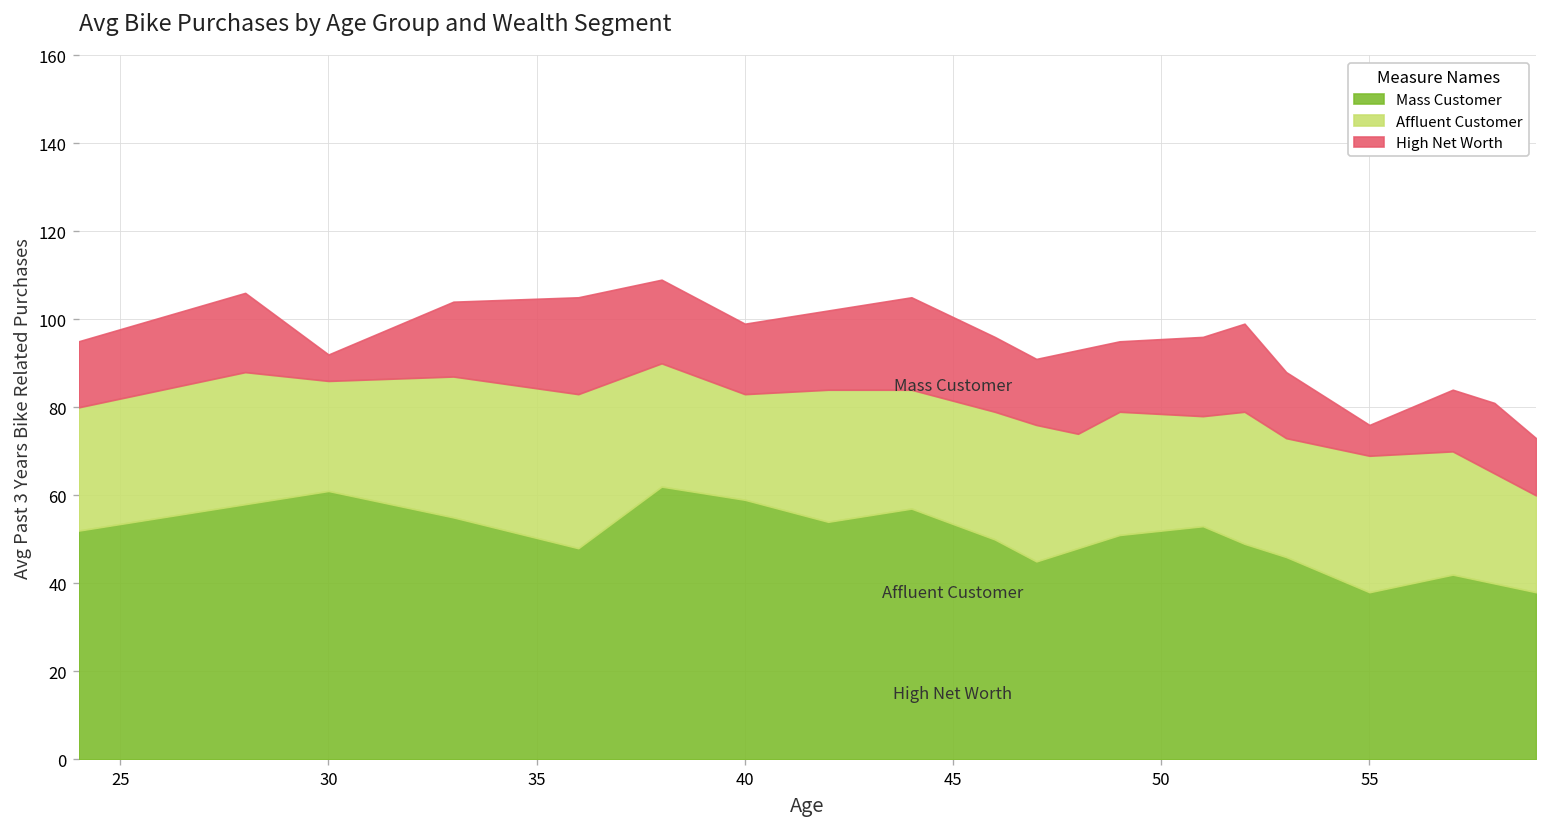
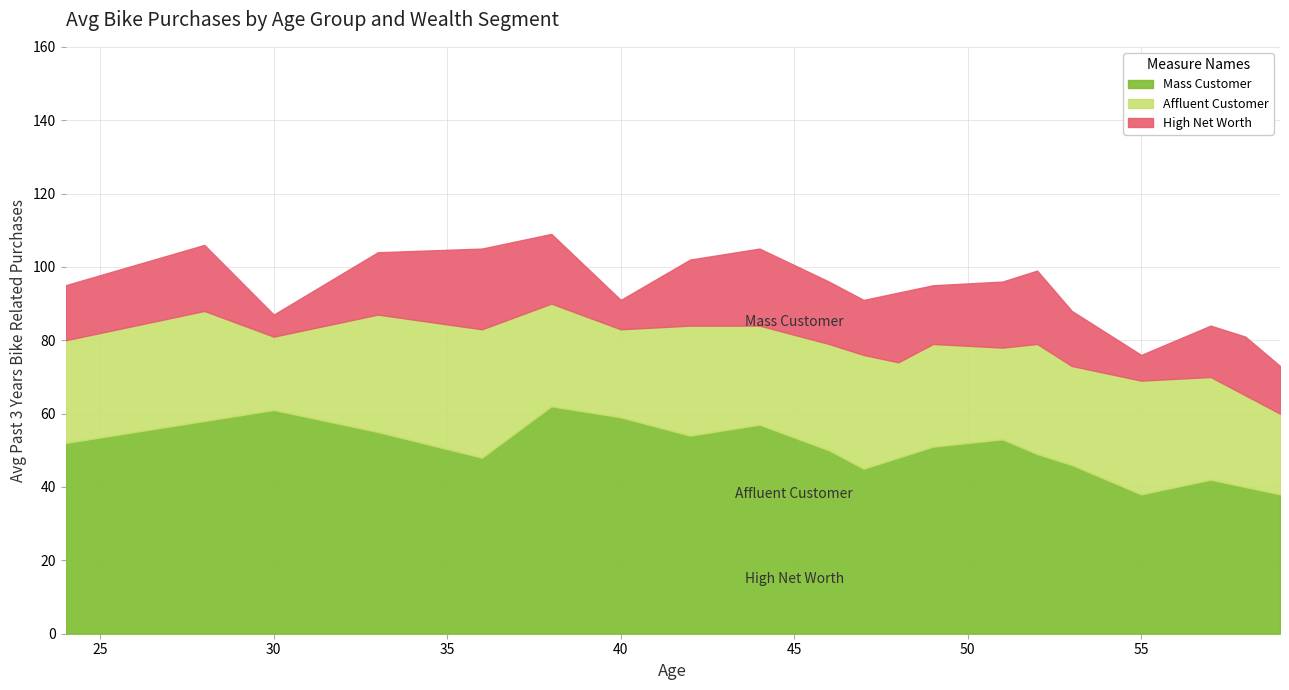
Affluent Customer, 30: 25 -> 20
High Net Worth, 40: 16 -> 8
